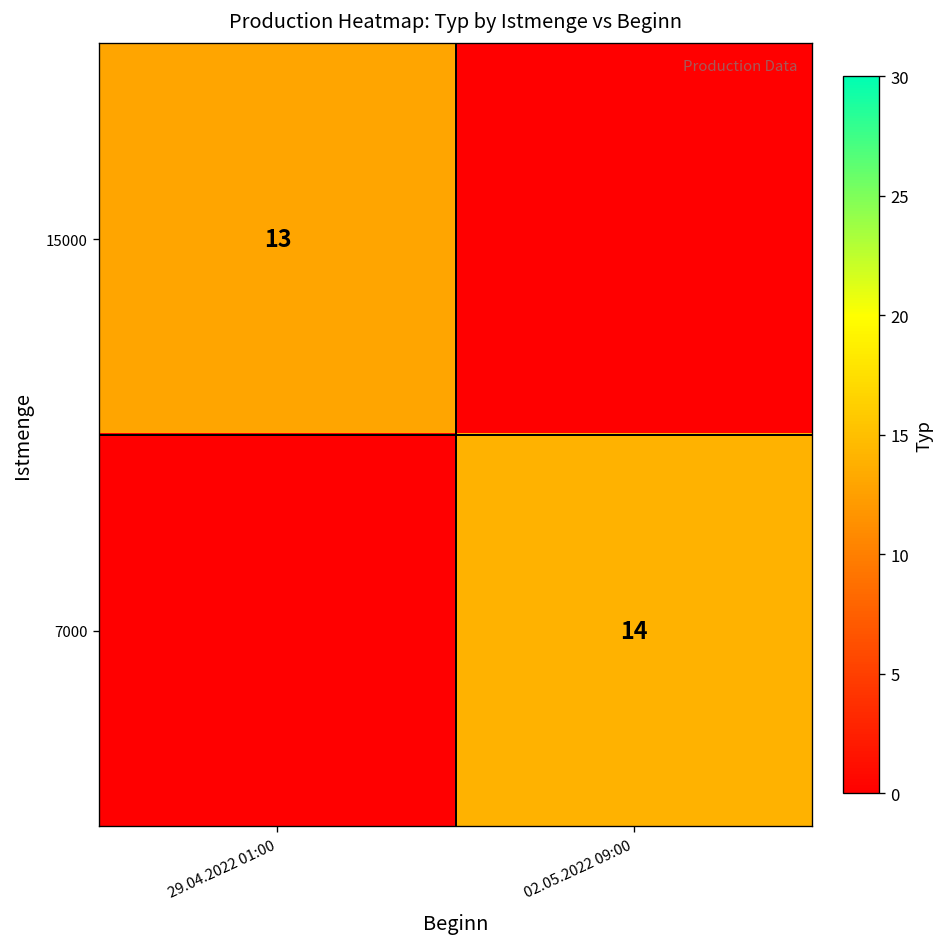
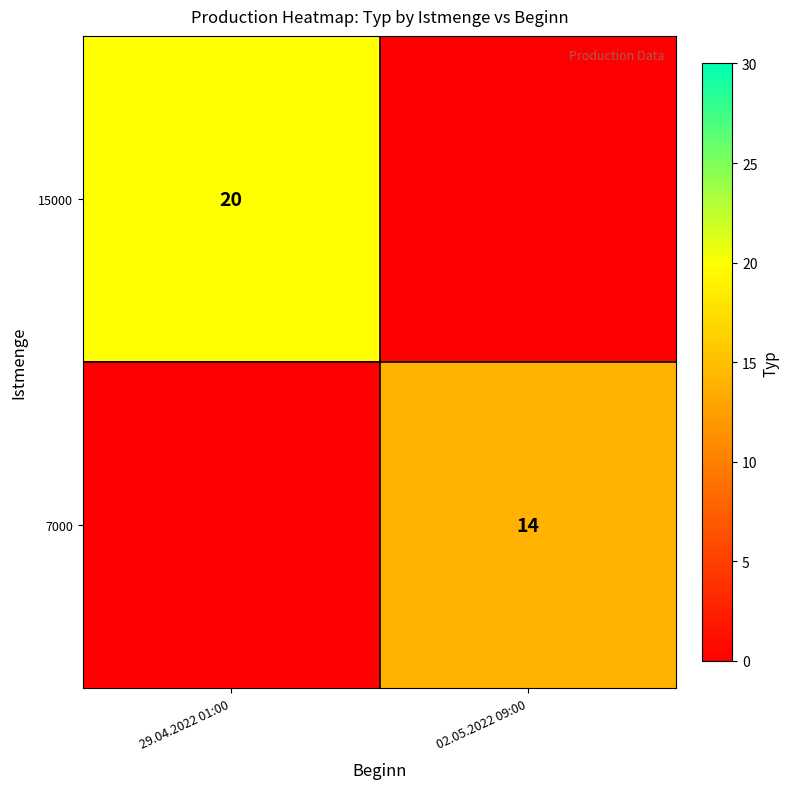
15000, 29.04.2022 01:00: 13 -> 20
